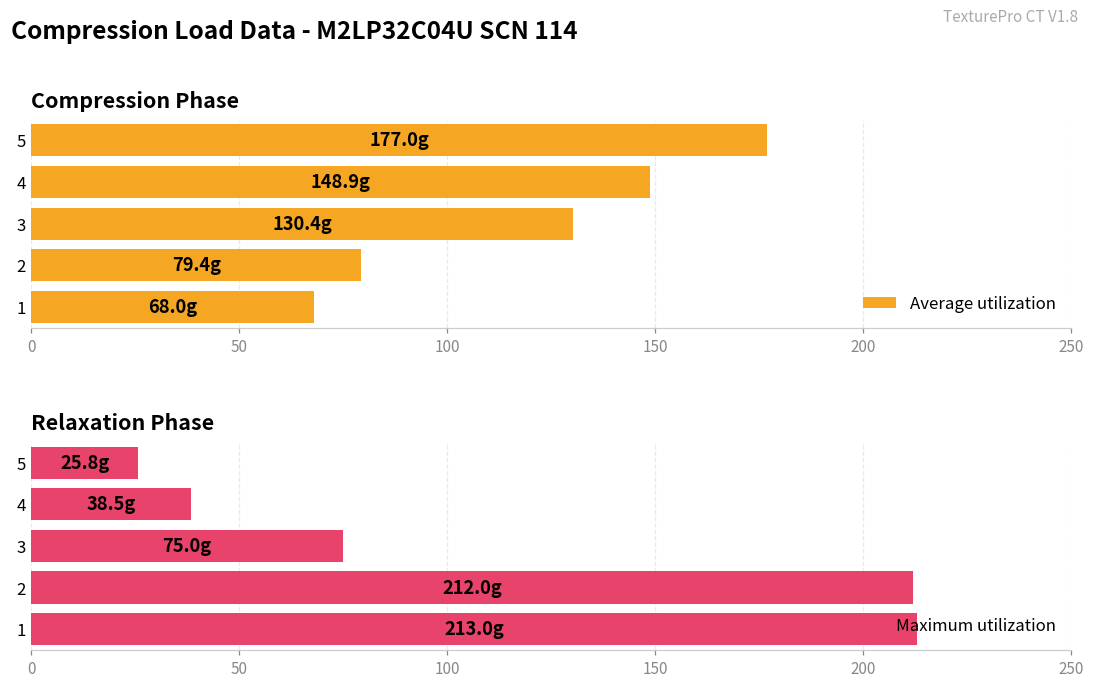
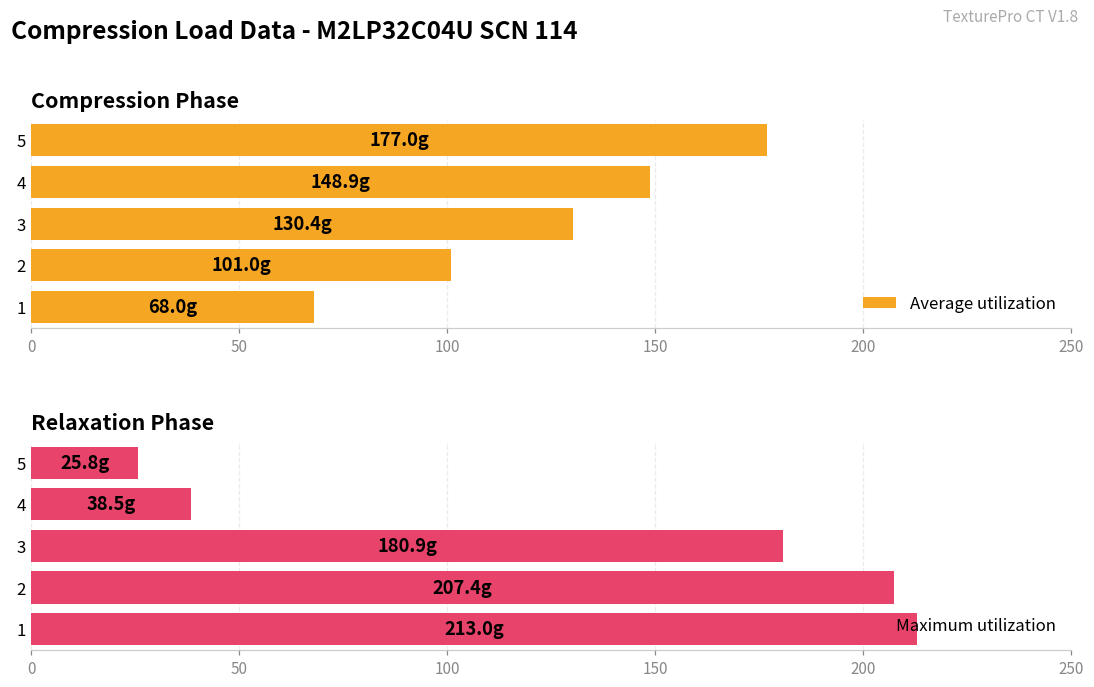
Compression Phase, 2: 79.4g -> 101.0g
Relaxation Phase, 3: 75.0g -> 180.9g
Relaxation Phase, 2: 212.0g -> 207.4g
